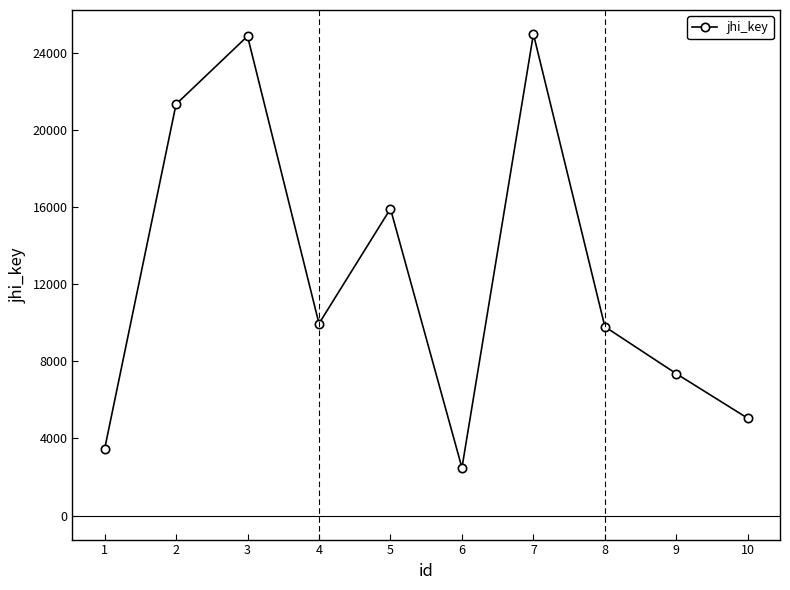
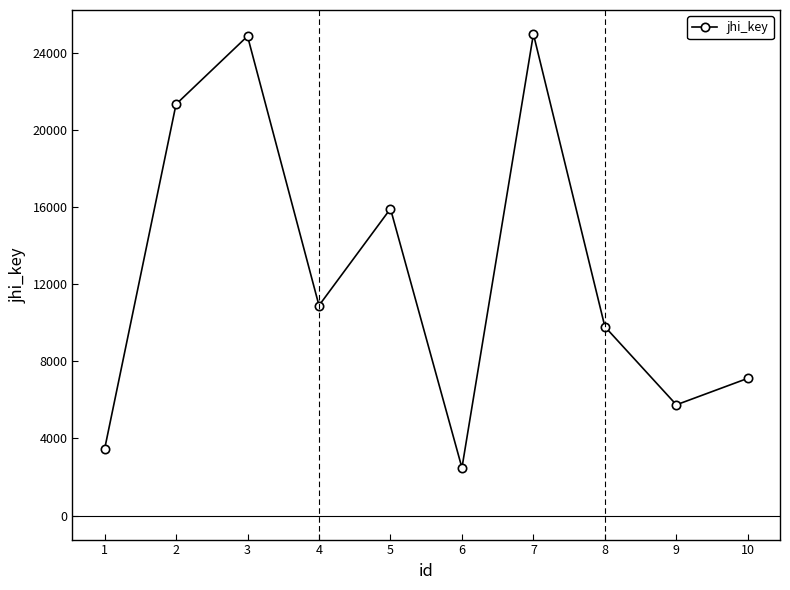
4: 10000 -> 10900
9: 7400 -> 5700
10: 5000 -> 7100
